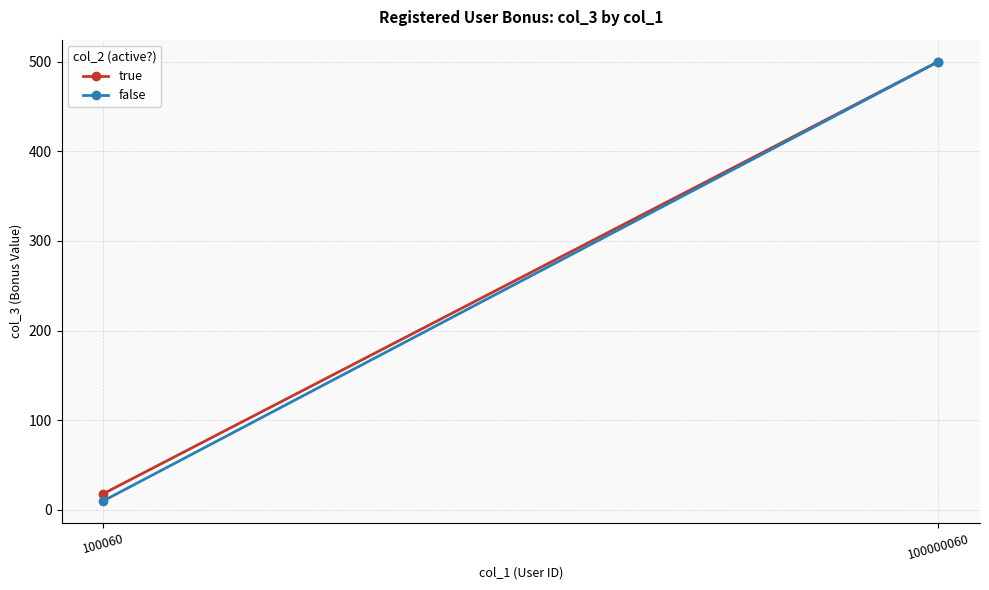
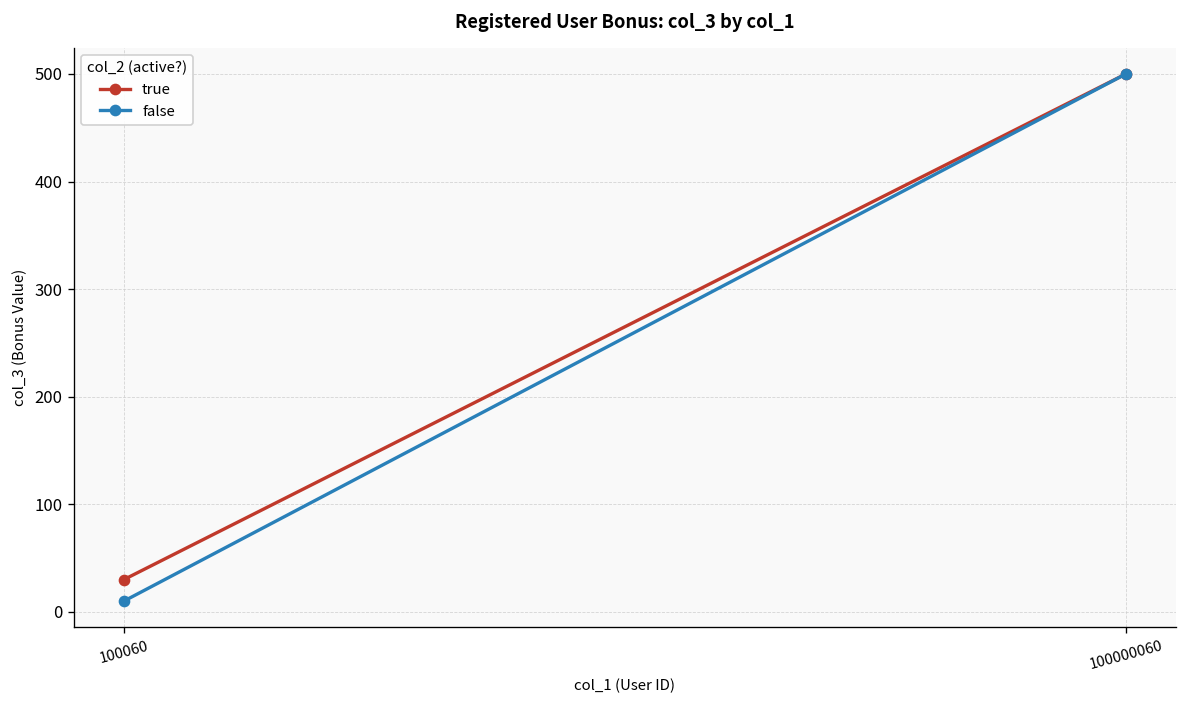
true, 100060: 20 -> 30
